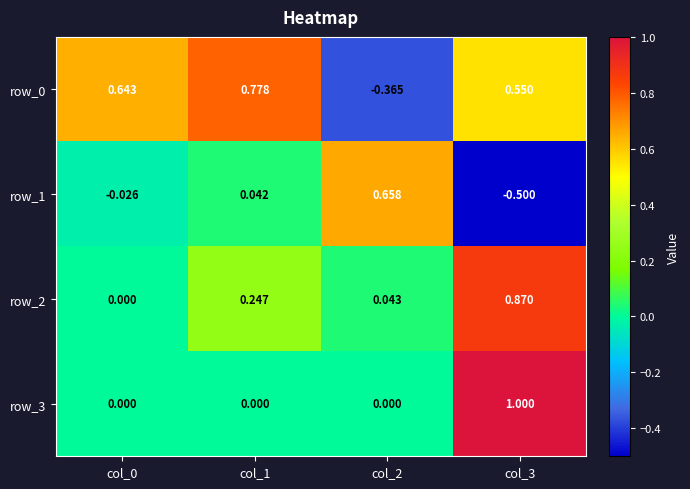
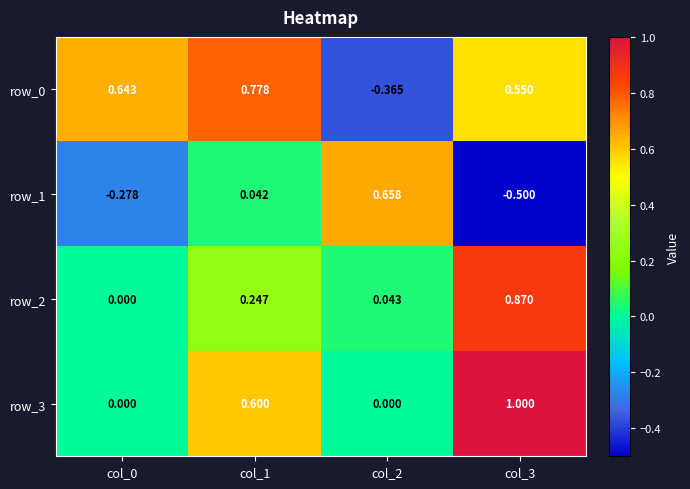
row_1, col_0: -0.026 -> -0.278
row_3, col_1: 0.000 -> 0.600
